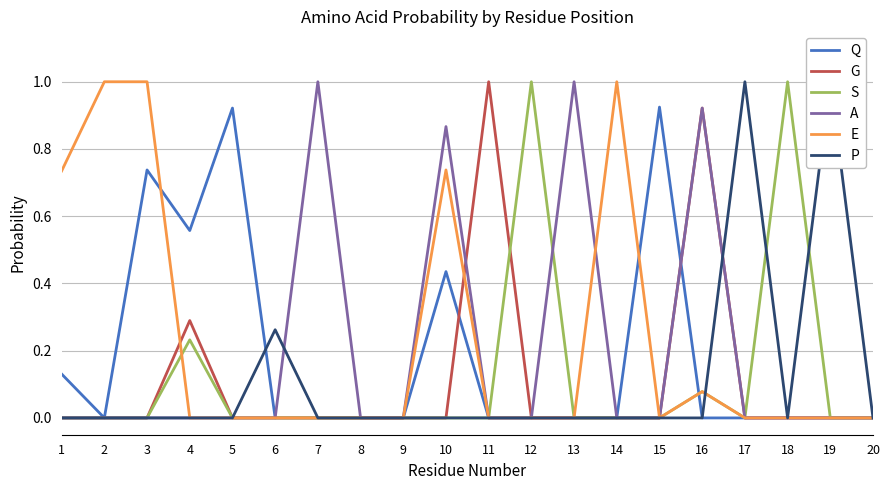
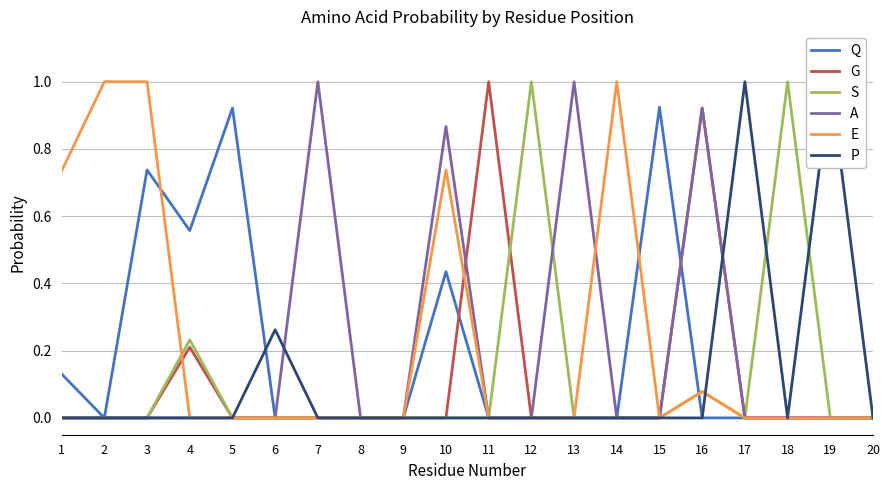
G, 4: 0.29 -> 0.21
